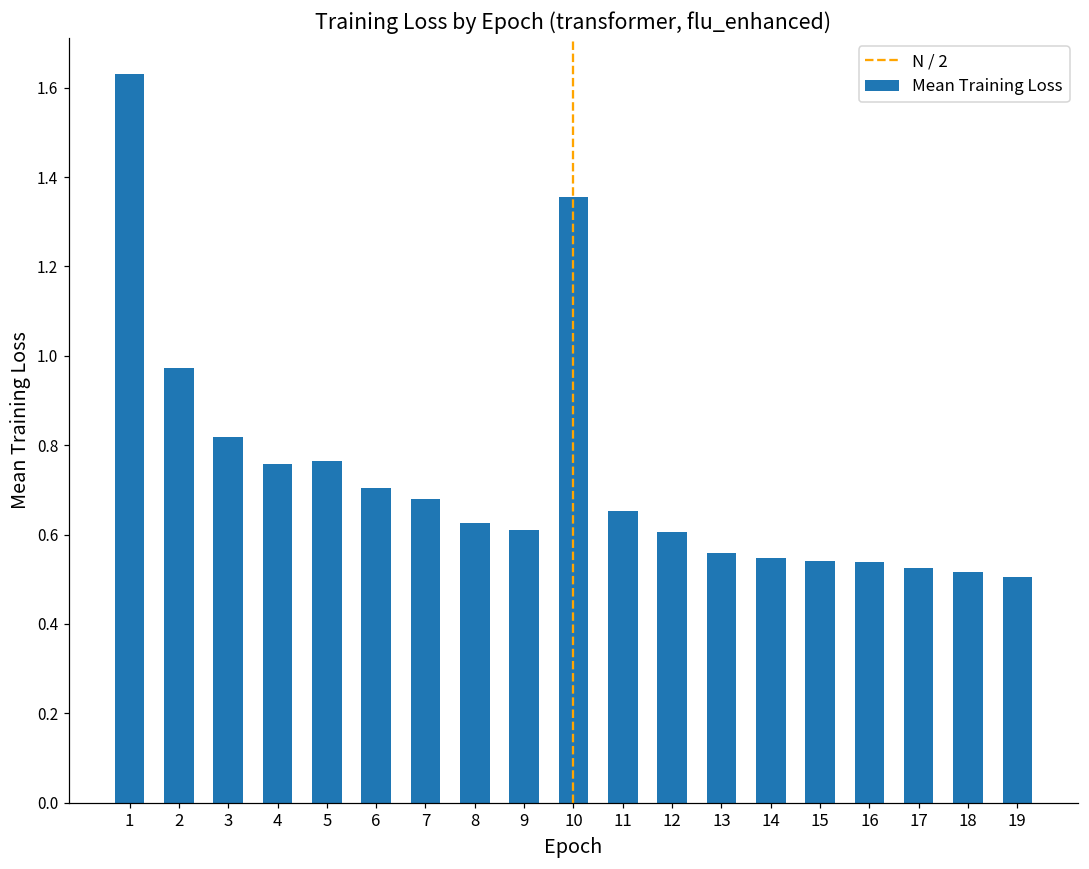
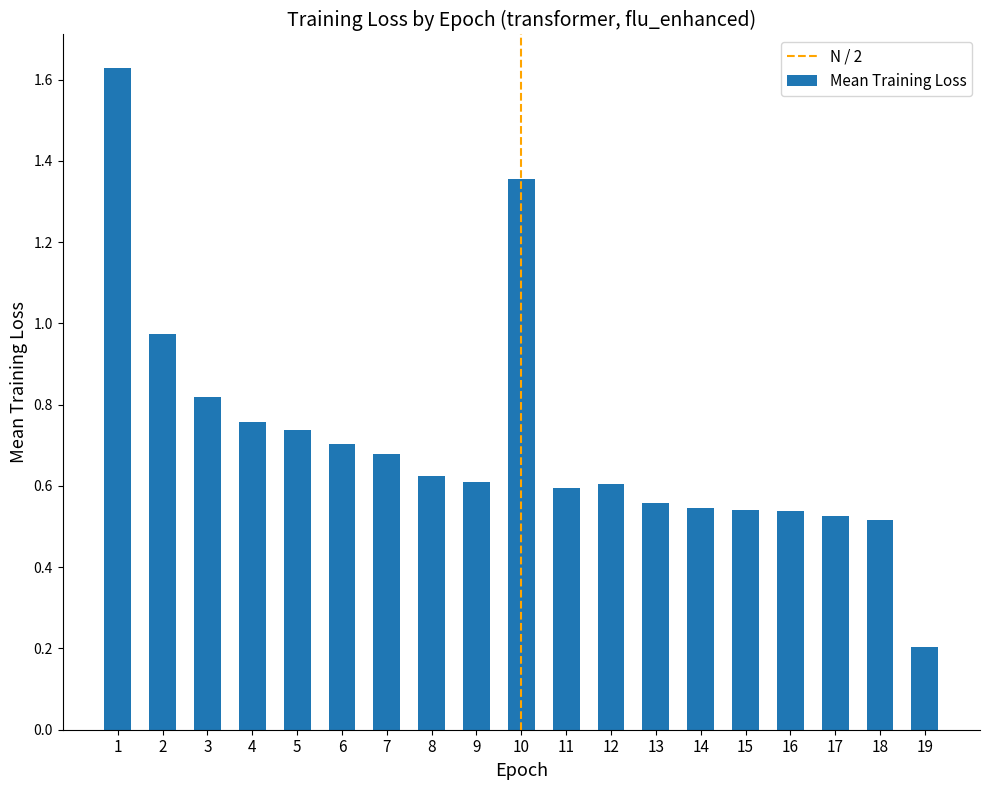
5: 0.76 -> 0.74
11: 0.65 -> 0.59
19: 0.51 -> 0.20
